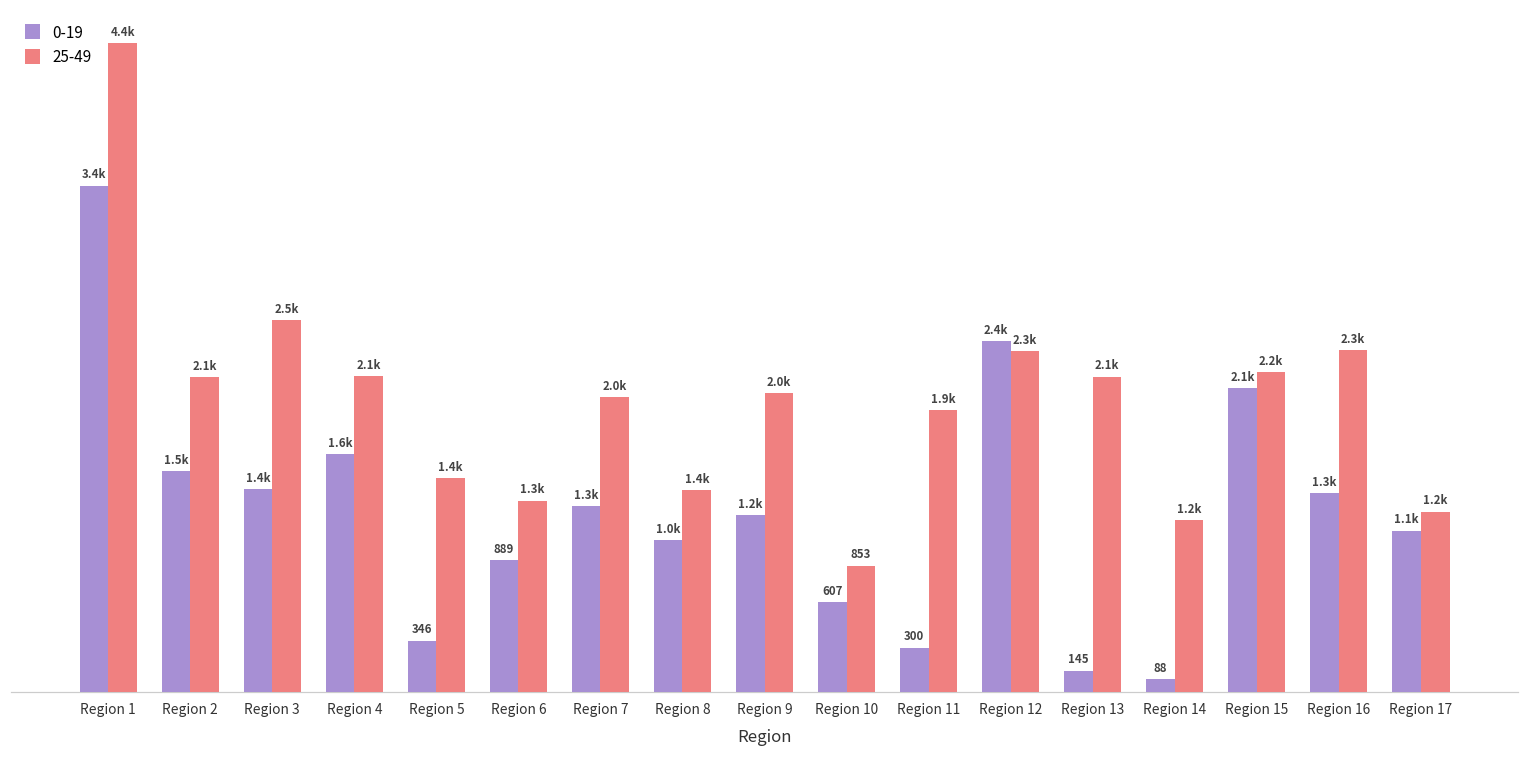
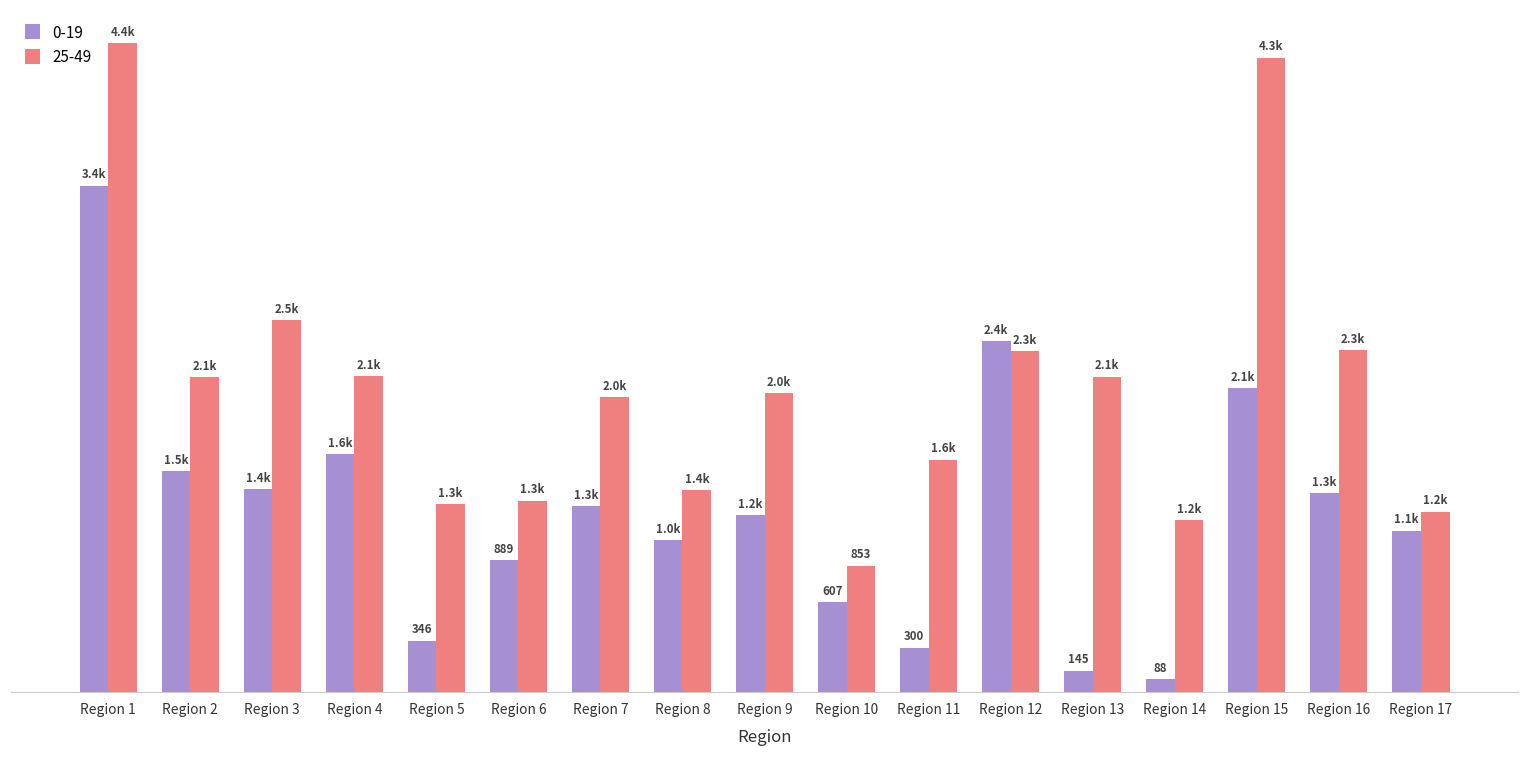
25-49, Region 5: 1.4k -> 1.3k
25-49, Region 11: 1.9k -> 1.6k
25-49, Region 15: 2.2k -> 4.3k
